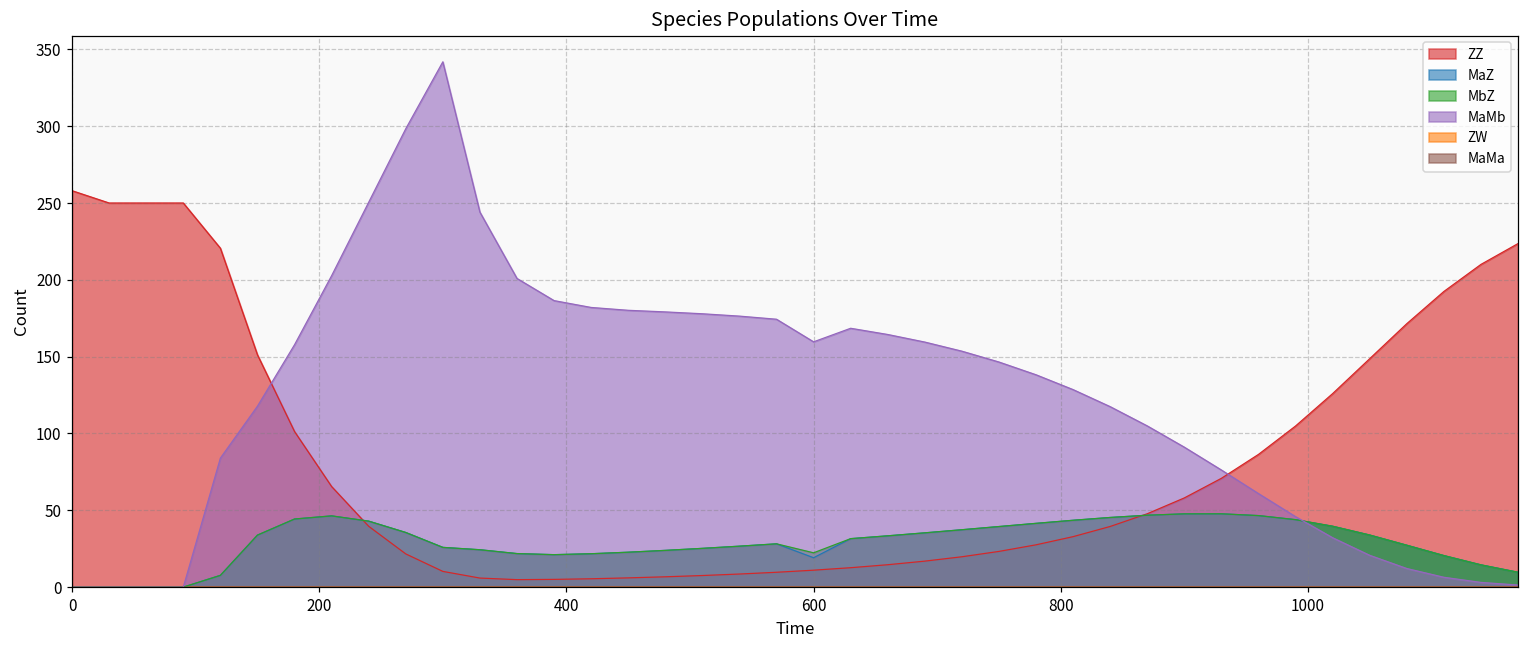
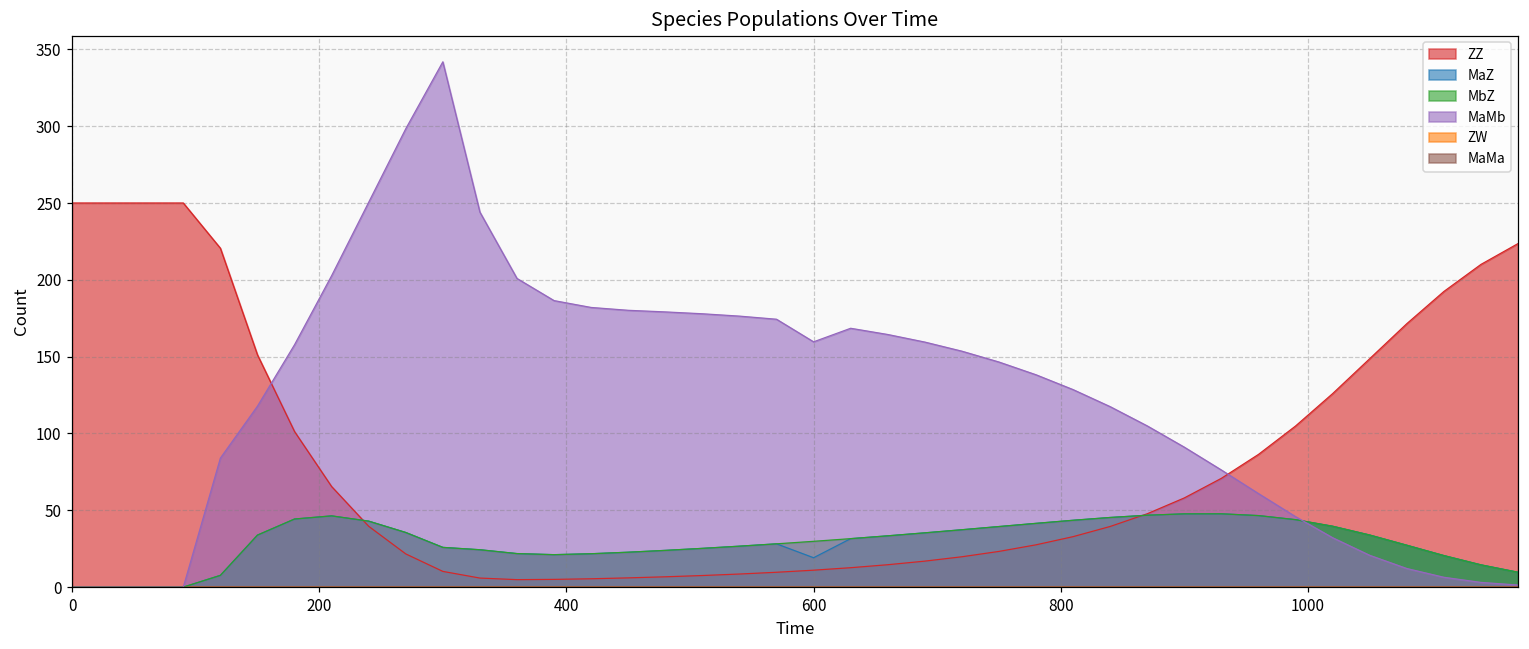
ZZ, 0: 258 -> 250
MbZ, 600: 22 -> 30
